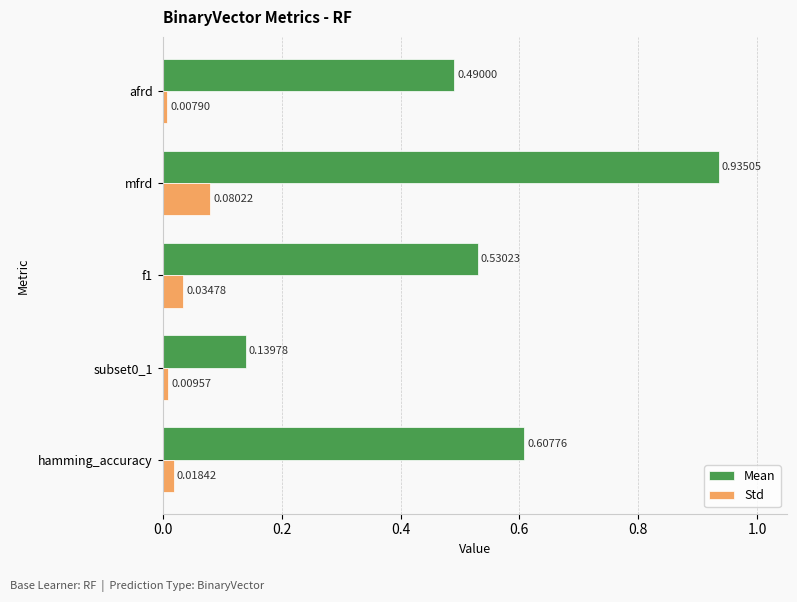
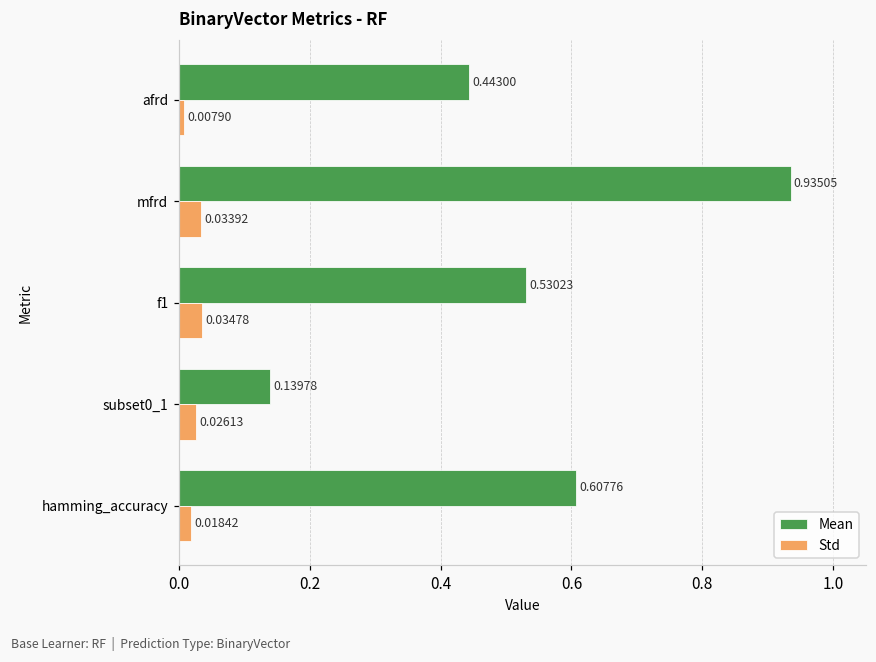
Mean, afrd: 0.49000 -> 0.44300
Std, mfrd: 0.08022 -> 0.03392
Std, subset0_1: 0.00957 -> 0.02613
